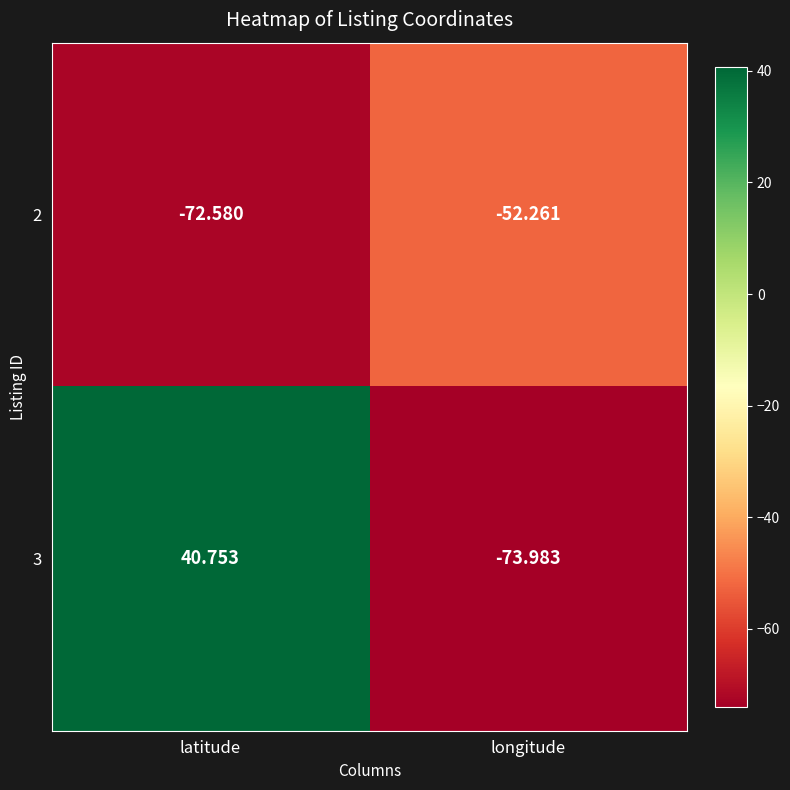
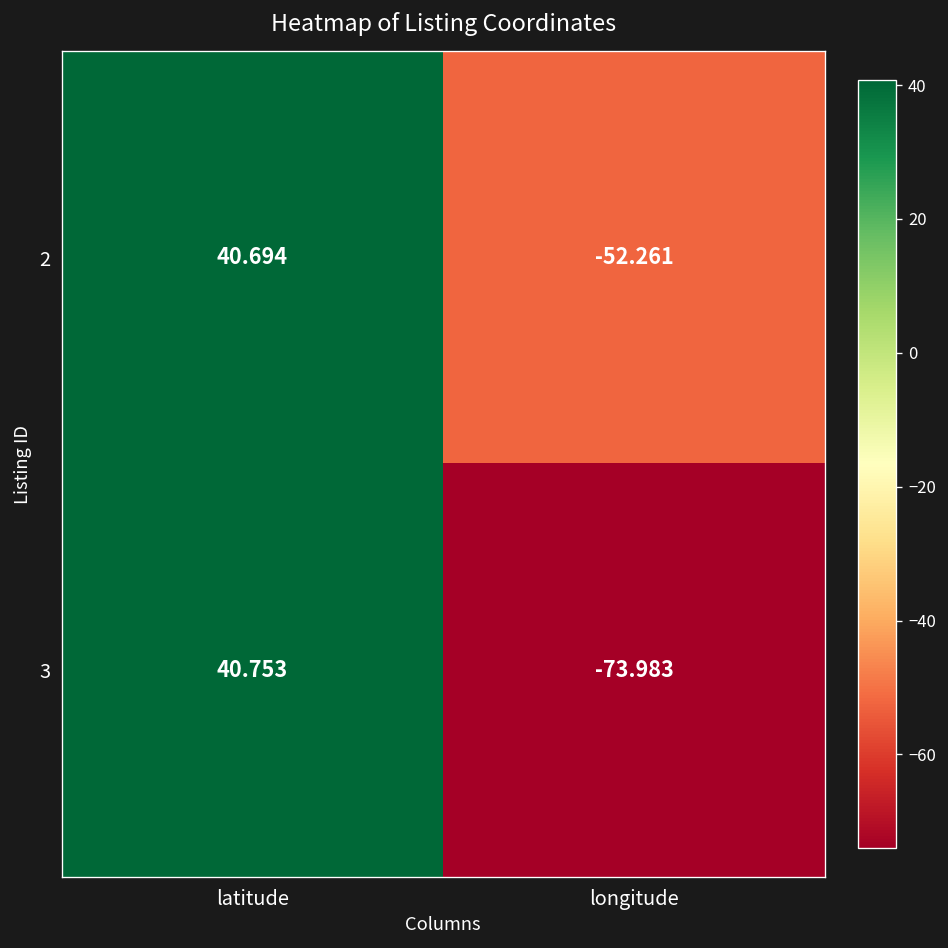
2, latitude: -72.580 -> 40.694
